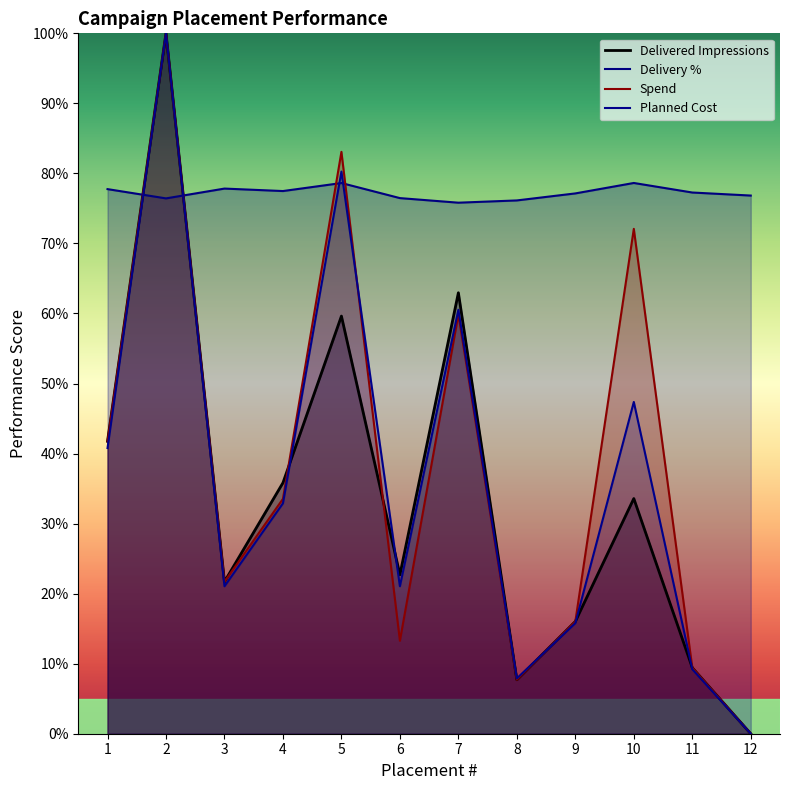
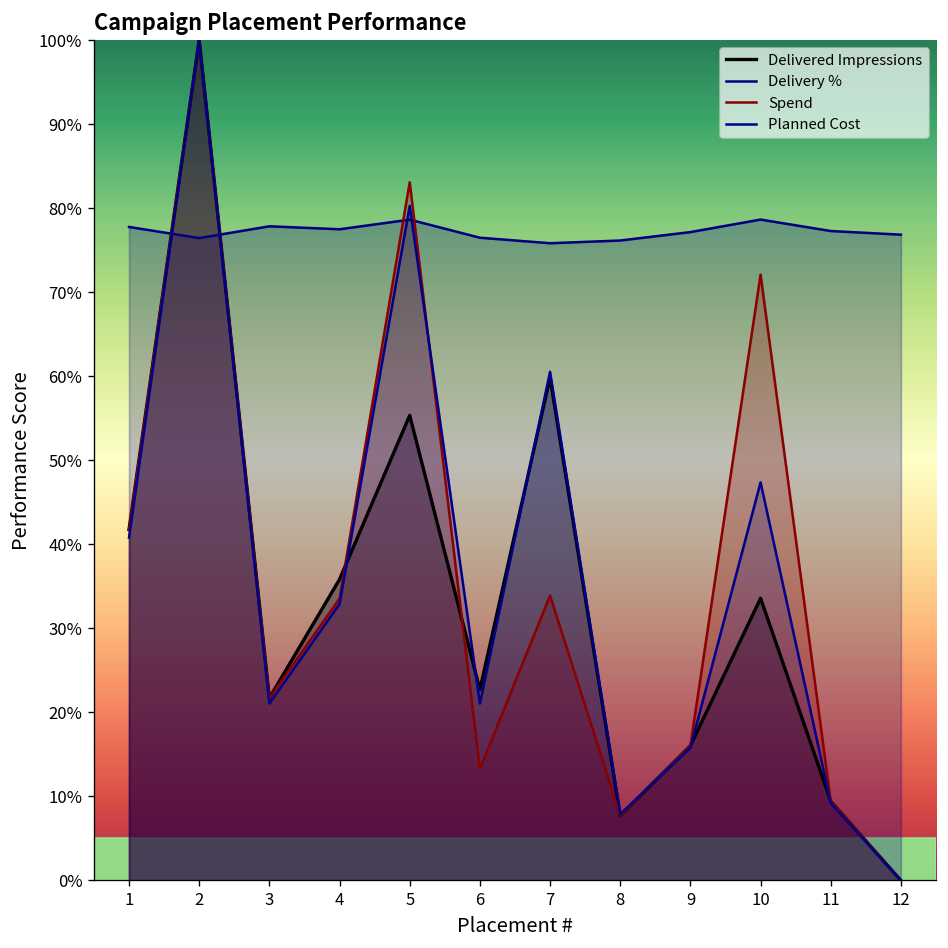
Delivered Impressions, 5: 60% -> 55%
Delivered Impressions, 7: 63% -> 60%
Spend, 7: 60% -> 34%
